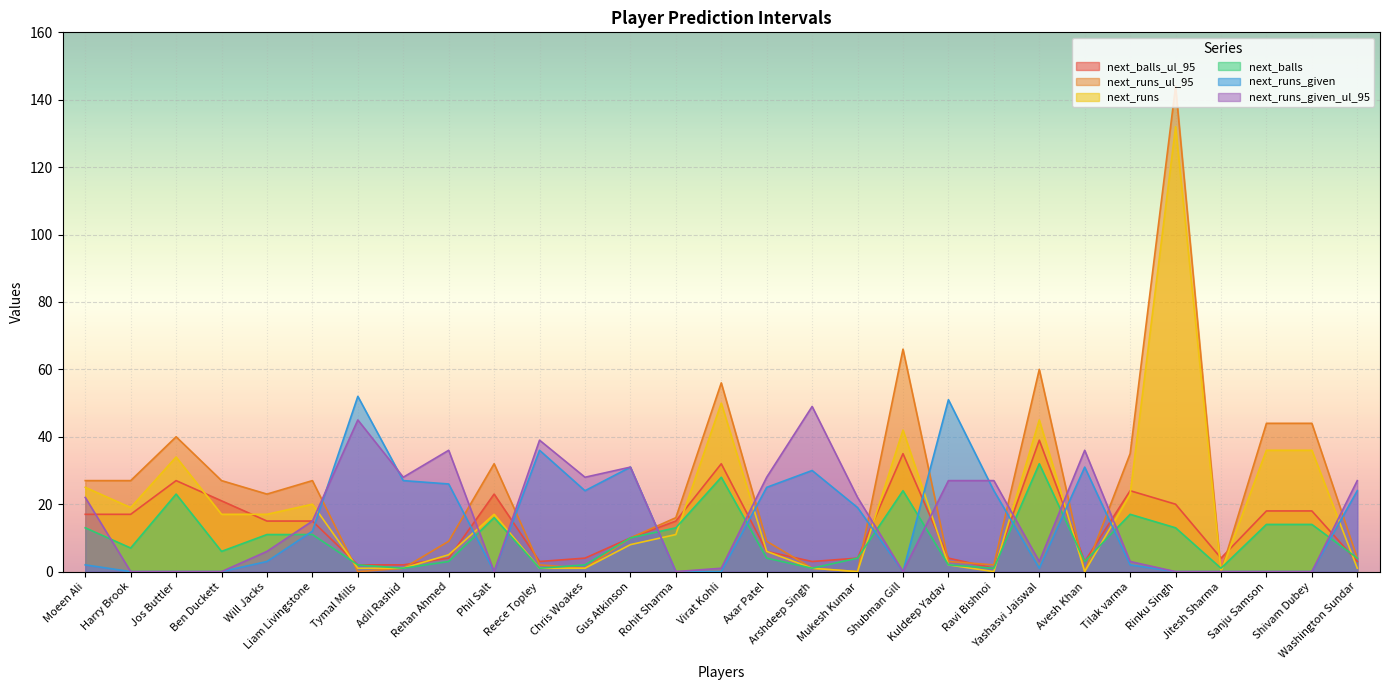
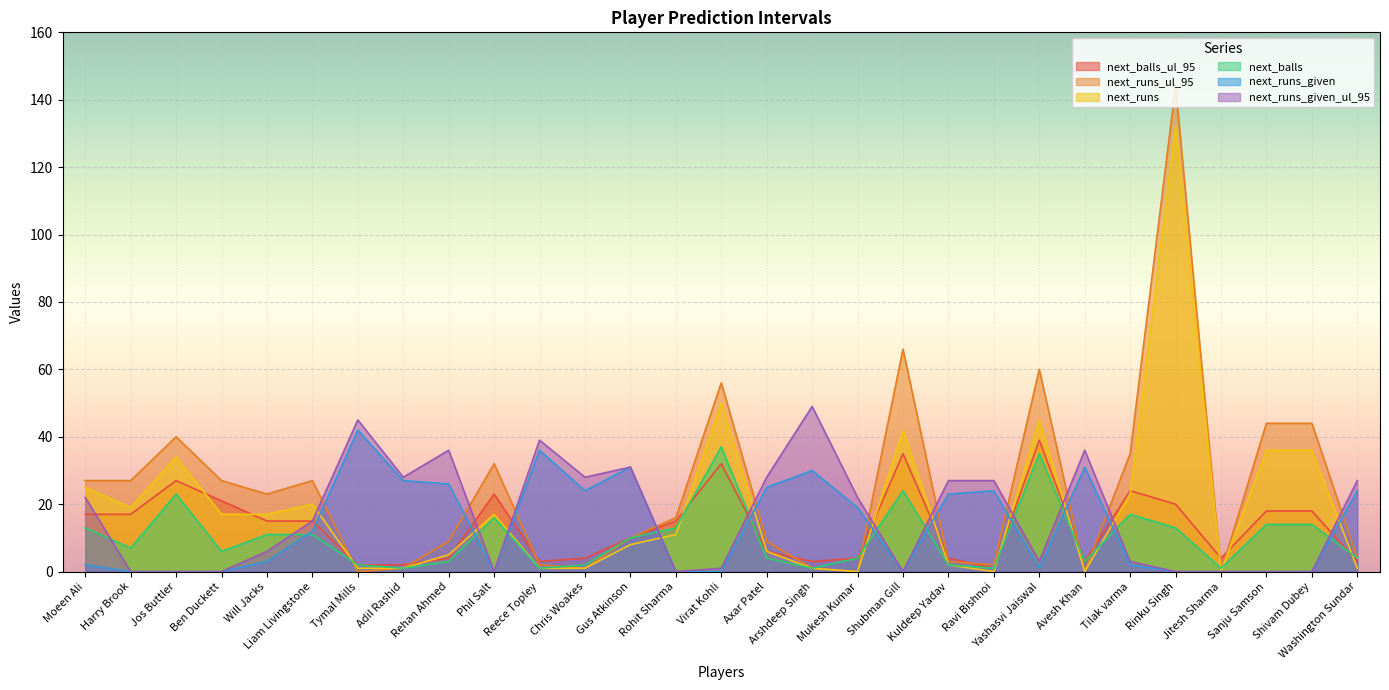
next_runs_given, Tymal Mills: 52 -> 42
next_balls, Virat Kohli: 28 -> 37
next_runs_given, Kuldeep Yadav: 51 -> 23
next_balls, Yashasvi Jaiswal: 32 -> 35
